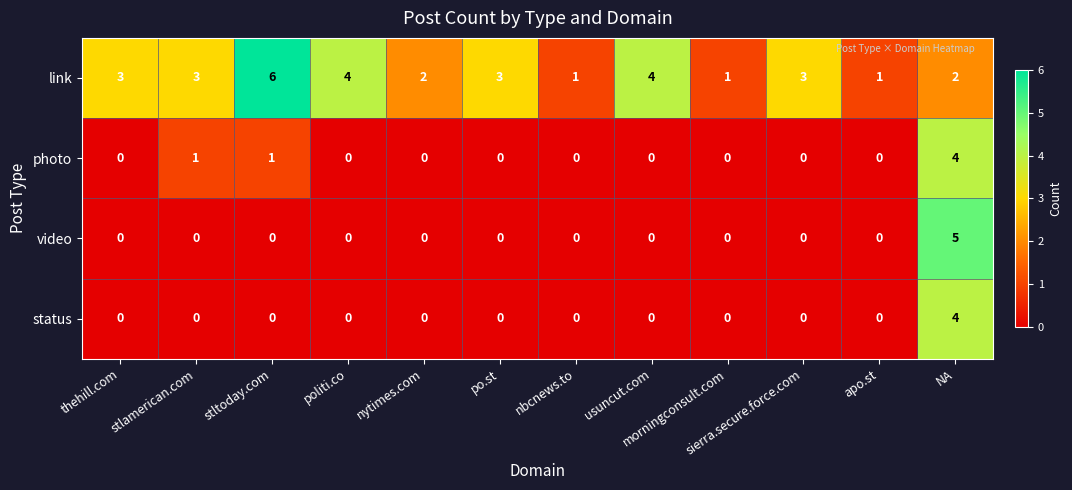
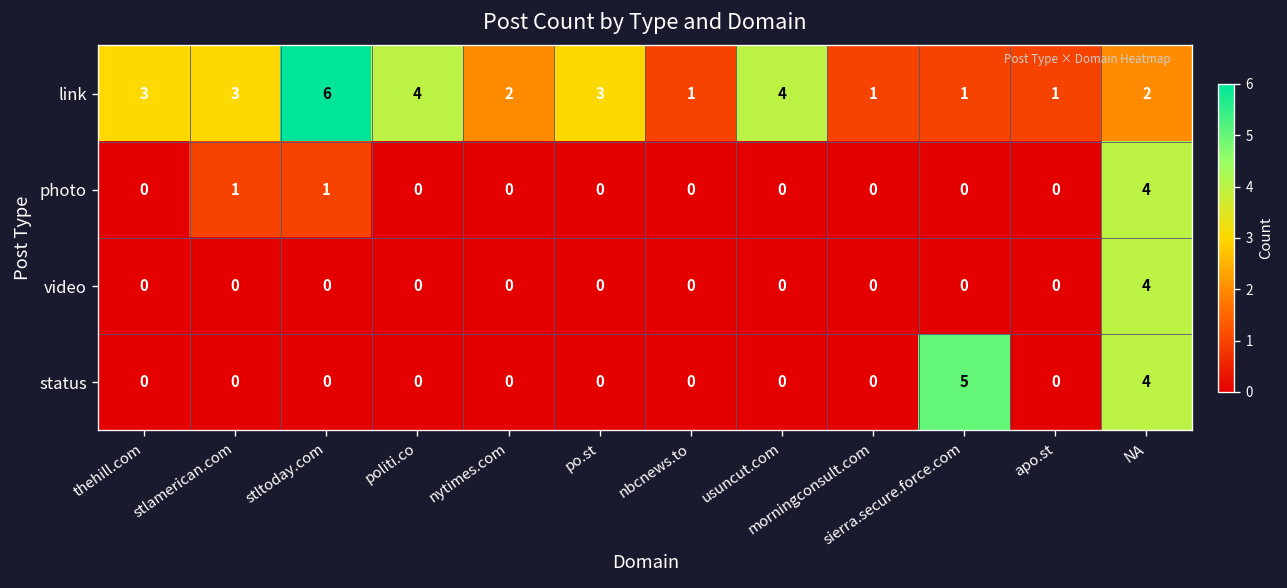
link, sierra.secure.force.com: 3 -> 1
video, NA: 5 -> 4
status, sierra.secure.force.com: 0 -> 5
